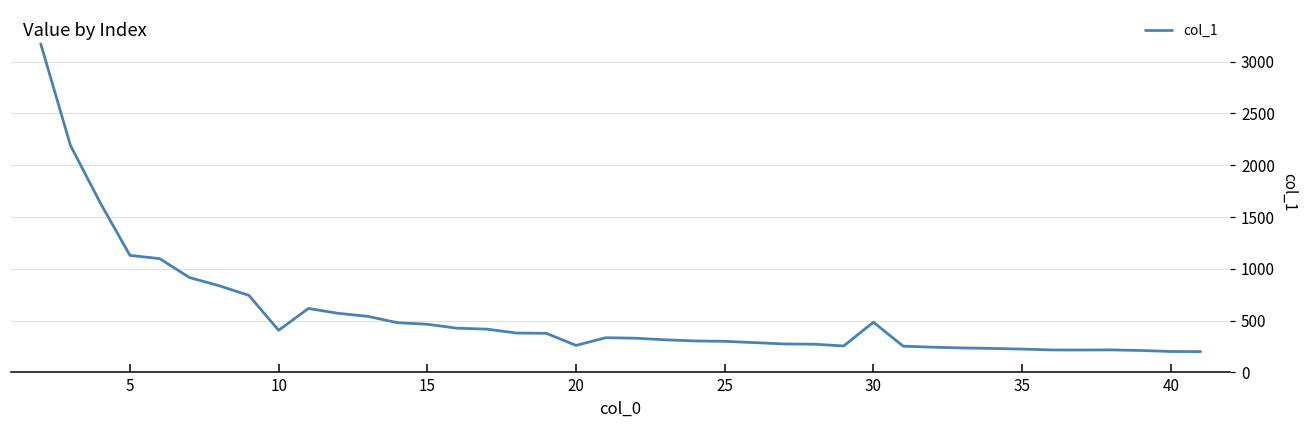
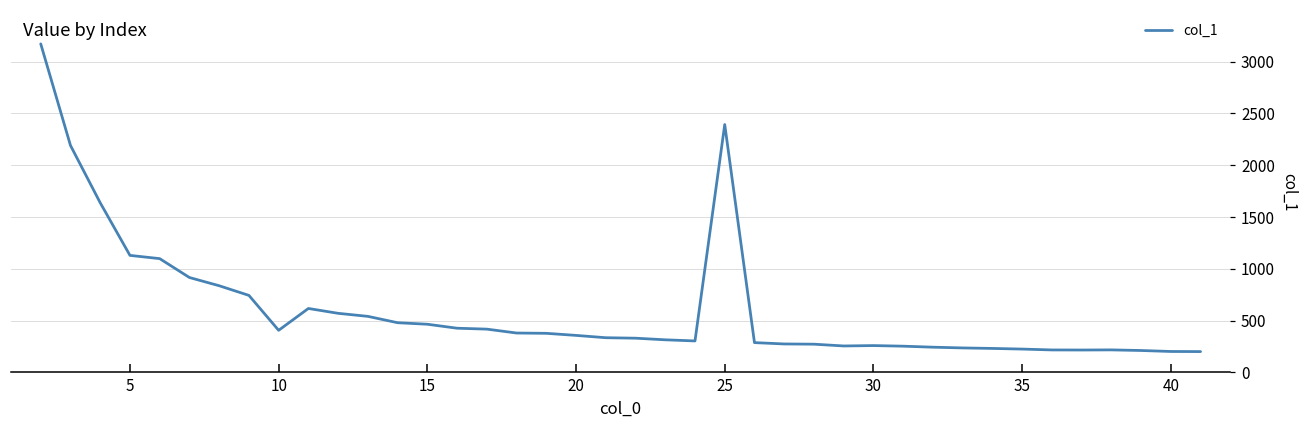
20: 300 -> 400
25: 300 -> 2400
30: 500 -> 300
